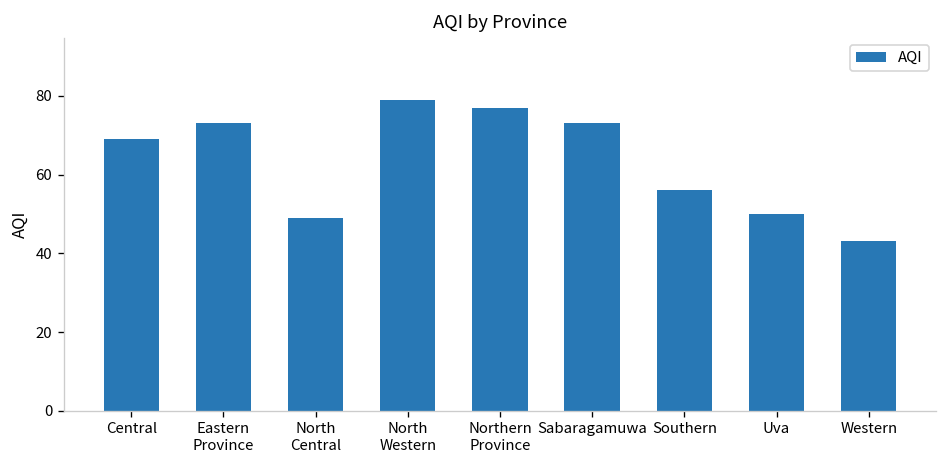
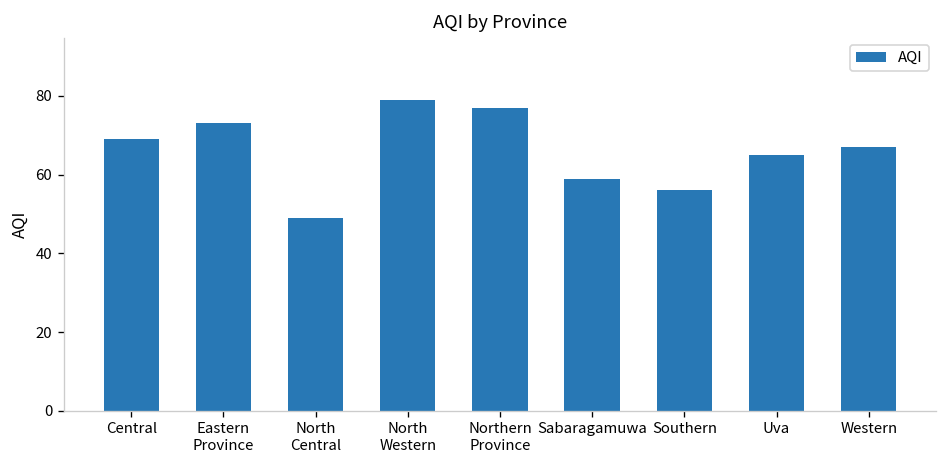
Sabaragamuwa: 73 -> 59
Uva: 50 -> 65
Western: 43 -> 67
